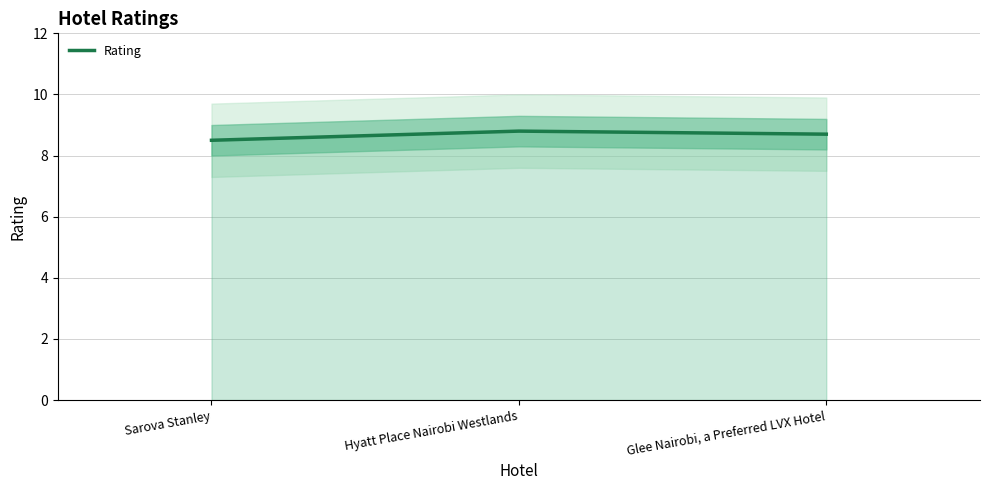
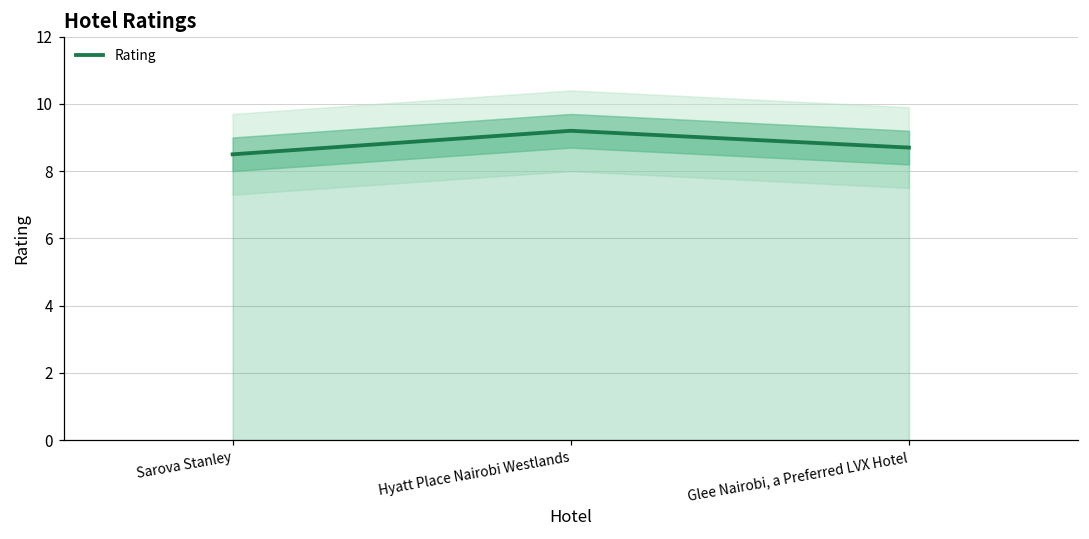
Rating, Hyatt Place Nairobi Westlands: 8.8 -> 9.2
